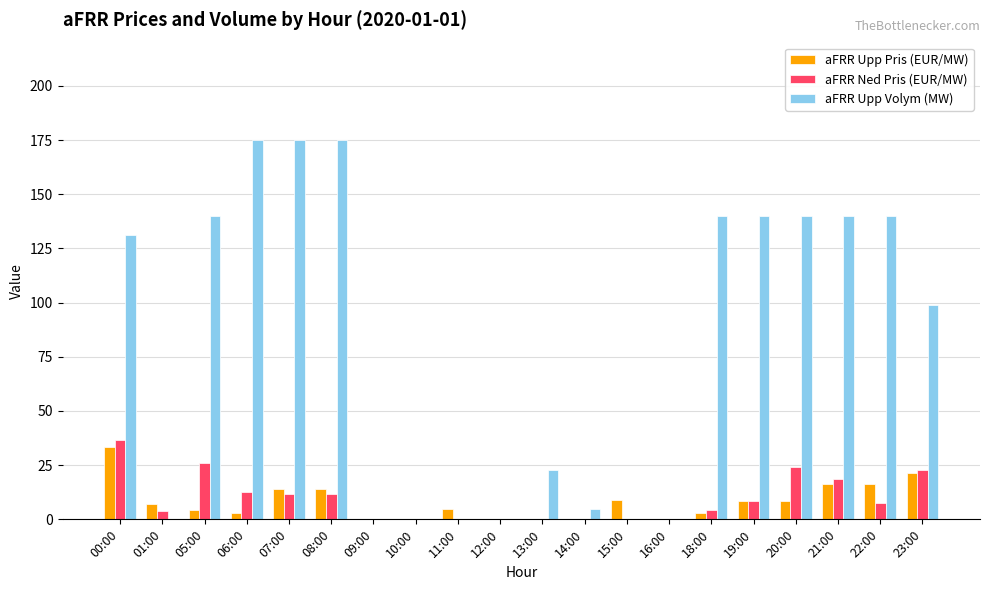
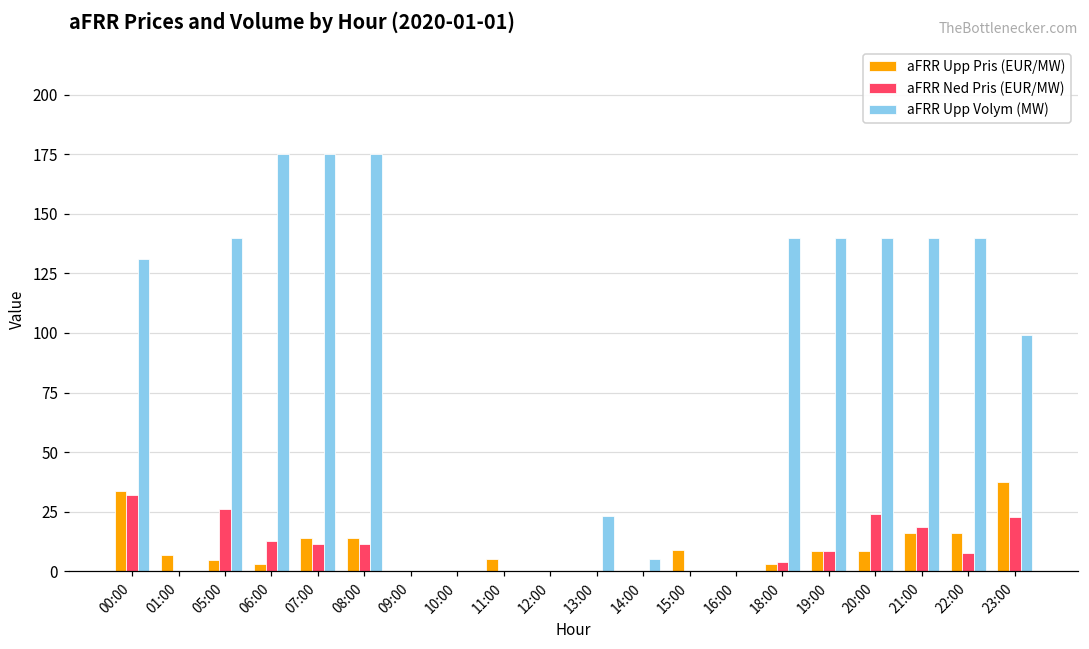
aFRR Ned Pris (EUR/MW), 00:00: 37 -> 32
aFRR Ned Pris (EUR/MW), 01:00: 4 -> 0
aFRR Upp Pris (EUR/MW), 23:00: 22 -> 38
